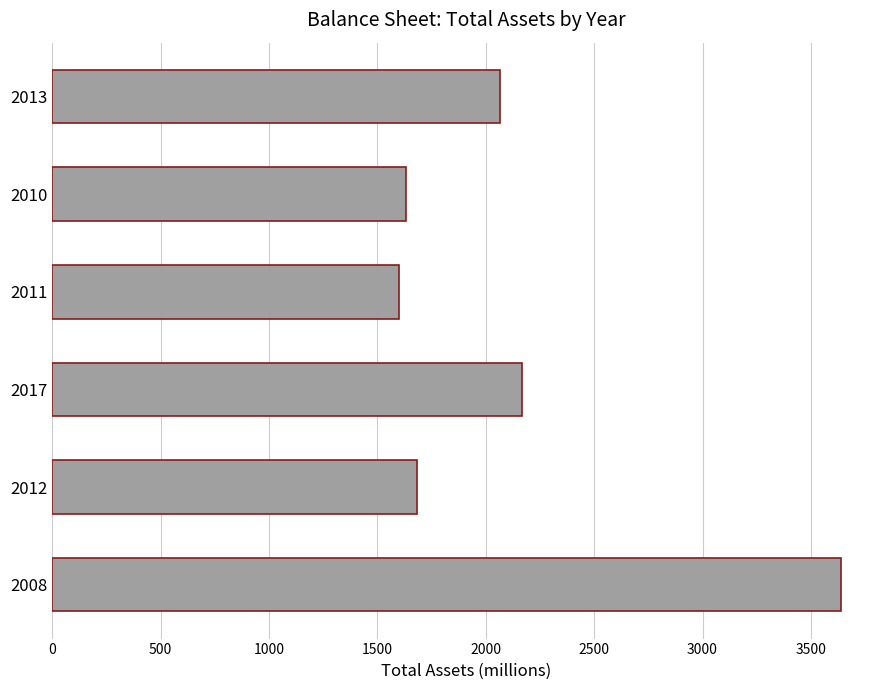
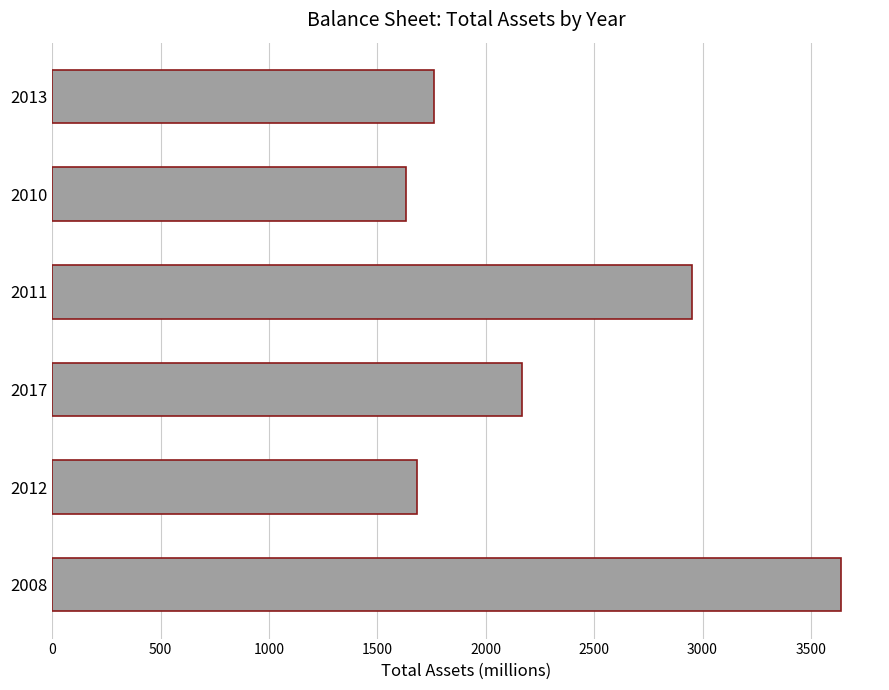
2013: 2070 -> 1760
2011: 1600 -> 2950
